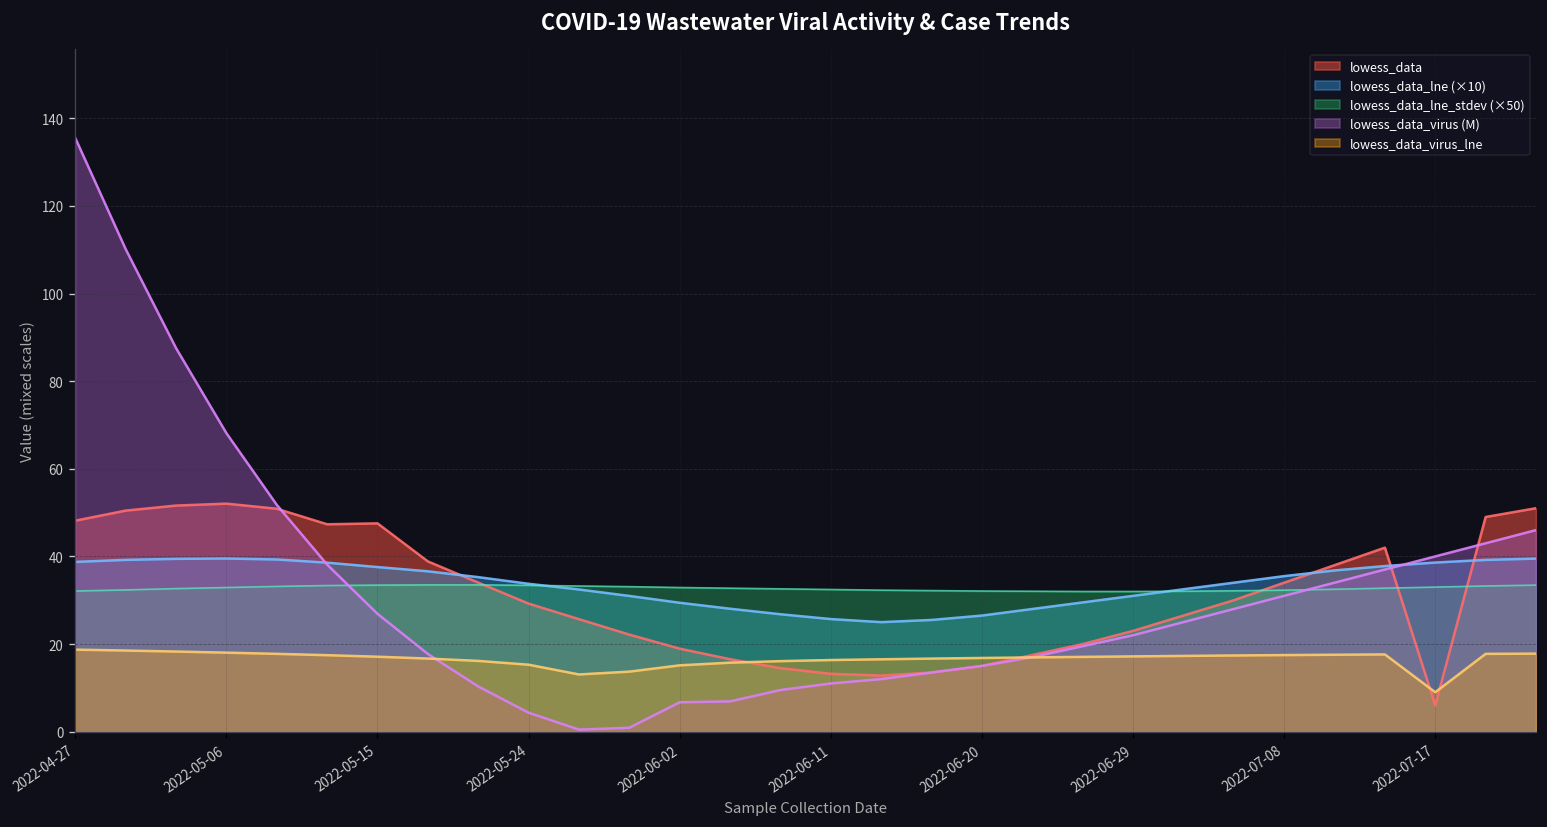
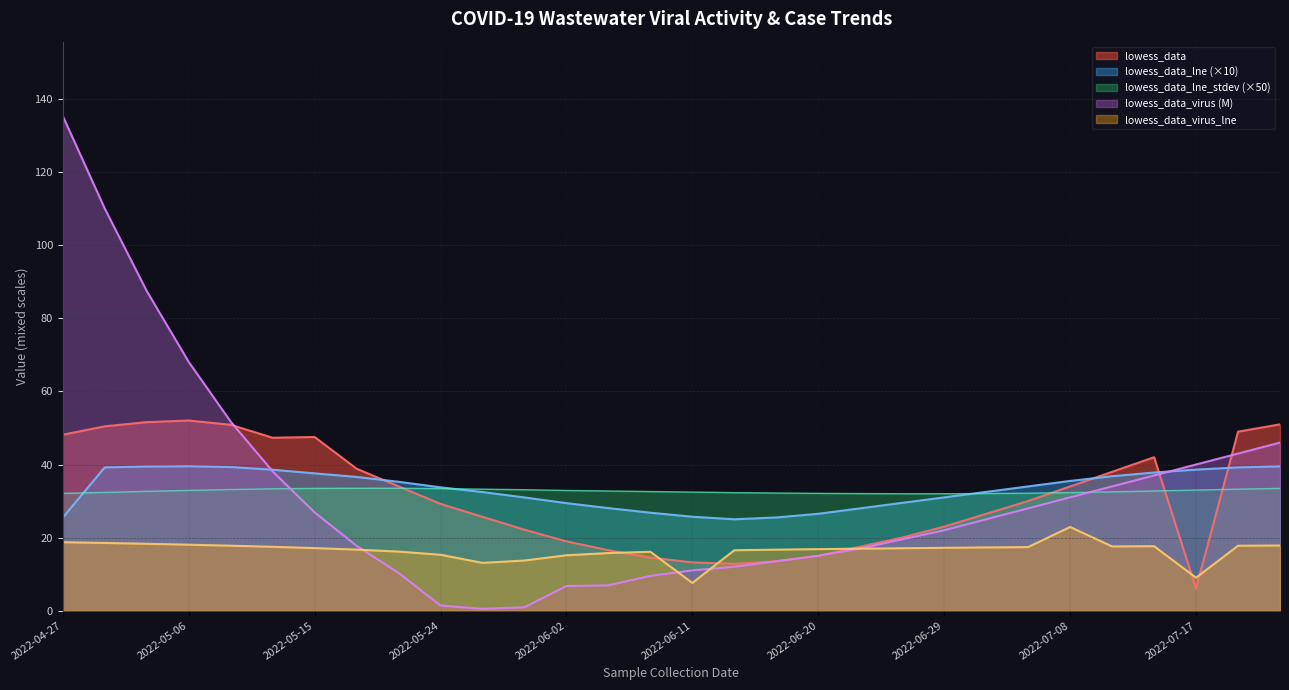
lowess_data_lne (×10), 2022-04-27: 39 -> 25
lowess_data_virus (M), 2022-05-24: 4 -> 1
lowess_data_virus_lne, 2022-06-11: 16 -> 8
lowess_data_virus_lne, 2022-07-08: 17 -> 23
